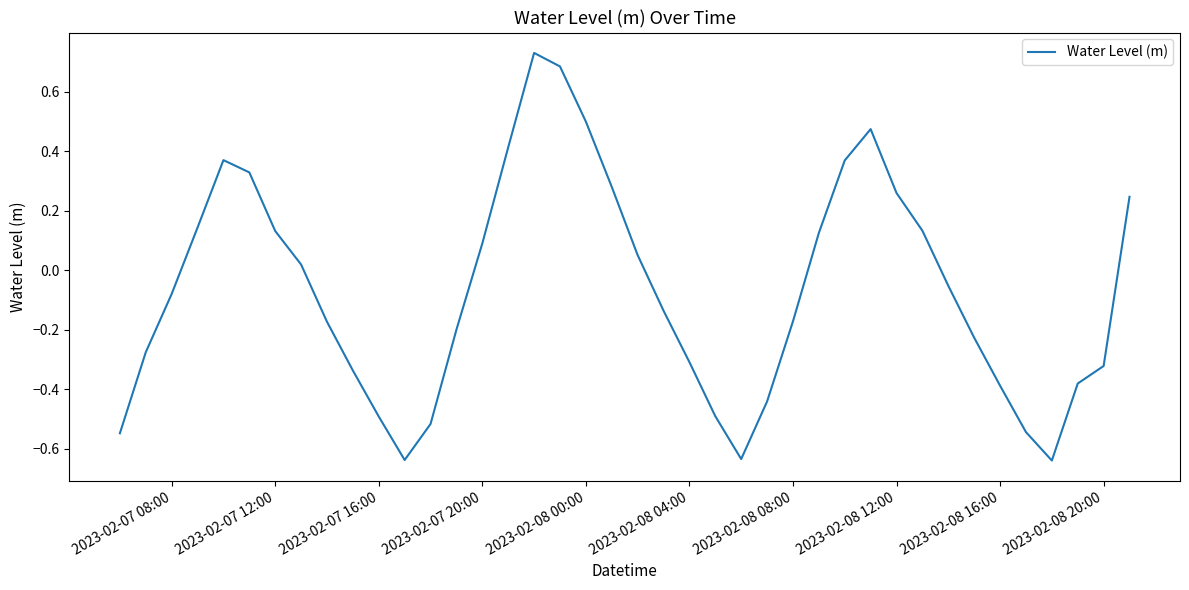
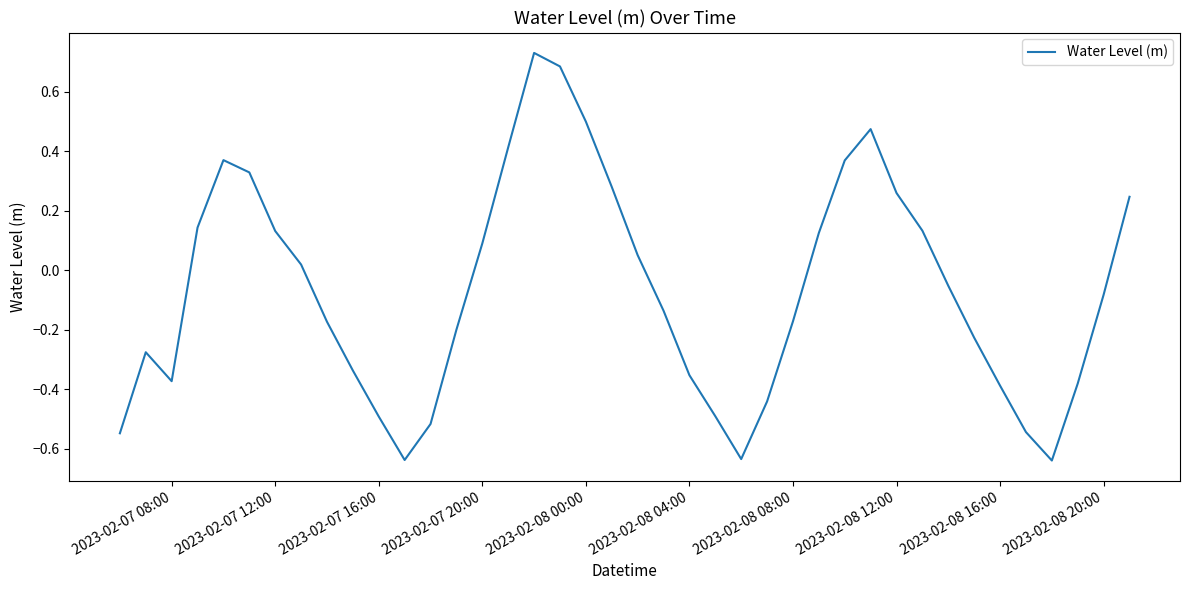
2023-02-07 08:00: -0.08 -> -0.37
2023-02-08 04:00: -0.31 -> -0.35
2023-02-08 20:00: -0.32 -> -0.08
